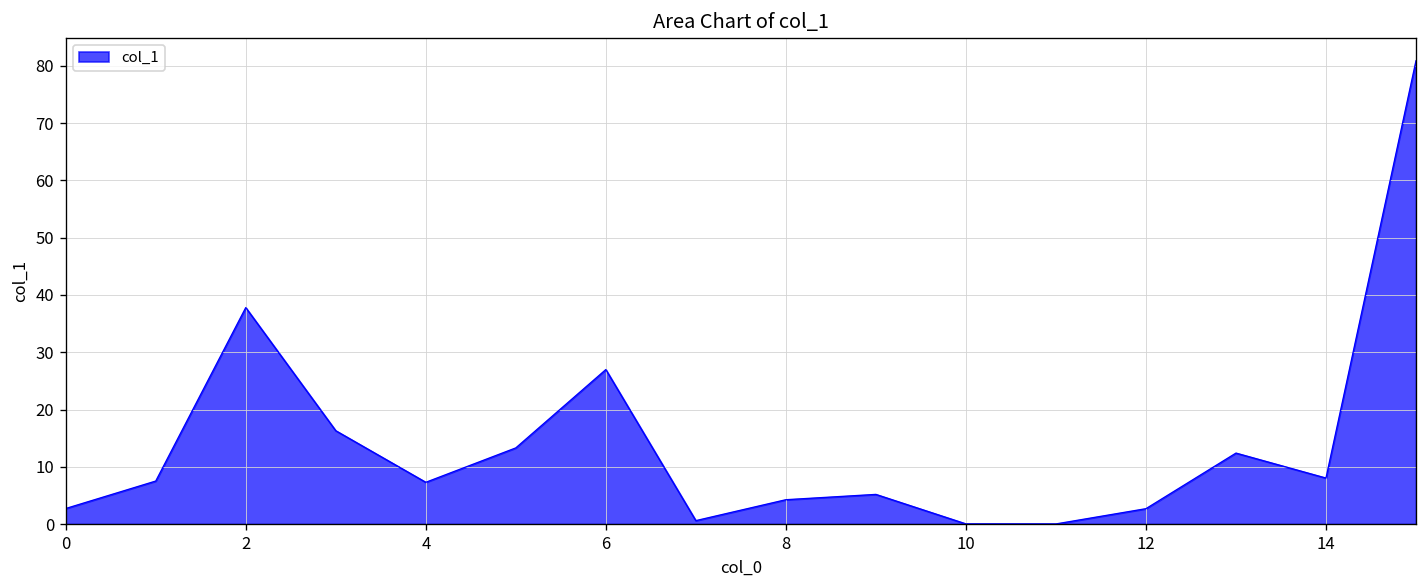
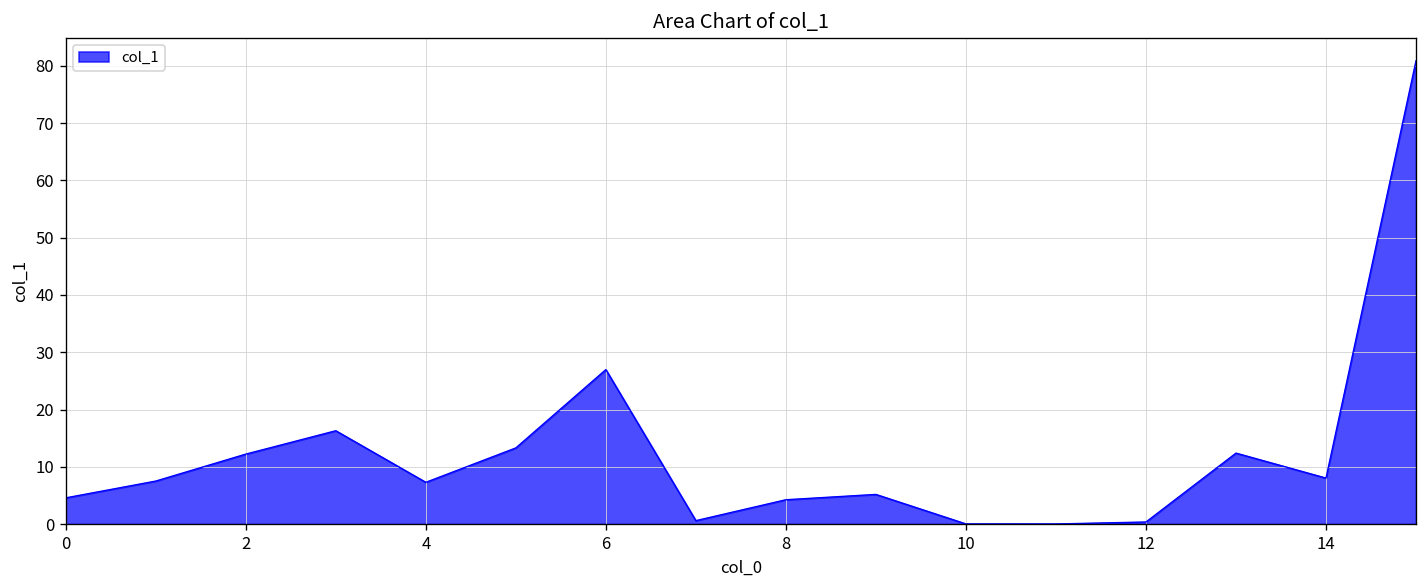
0: 3 -> 5
2: 38 -> 12
12: 3 -> 0
